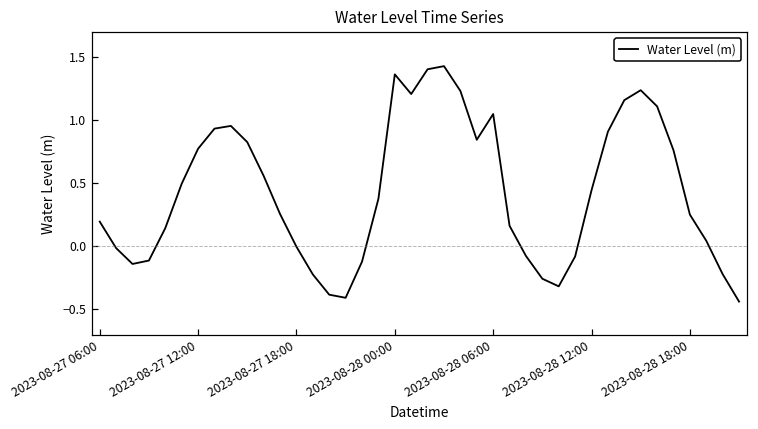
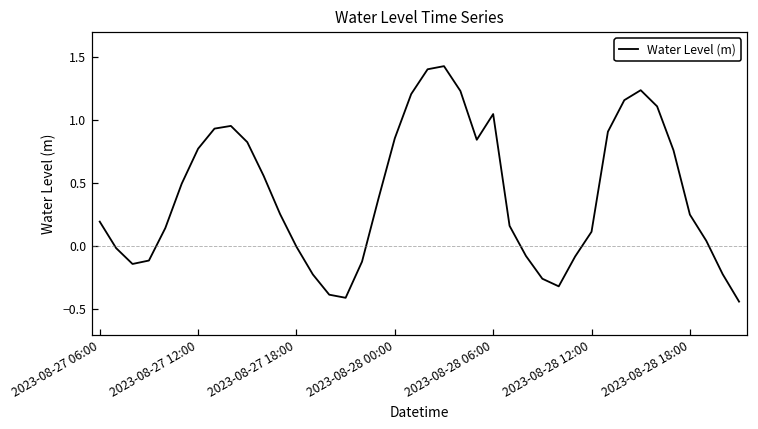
2023-08-28 00:00: 1.37 -> 0.86
2023-08-28 12:00: 0.45 -> 0.12
